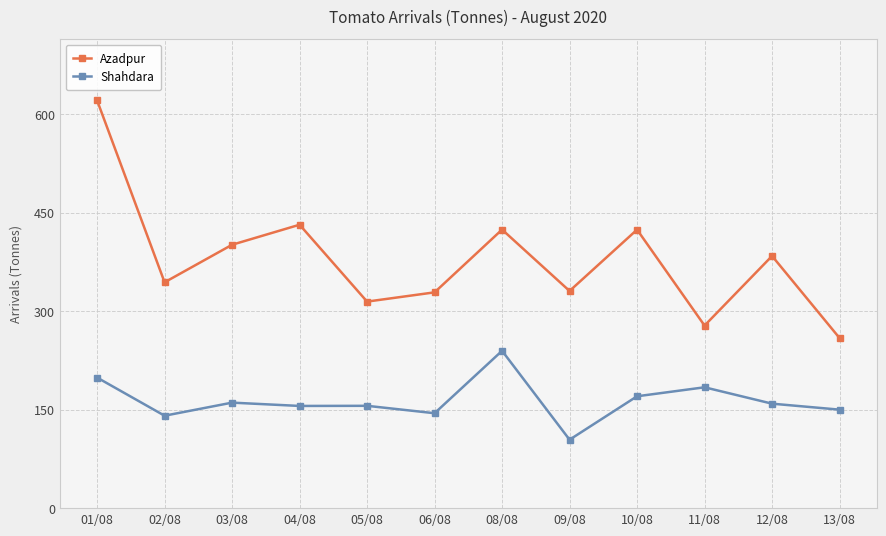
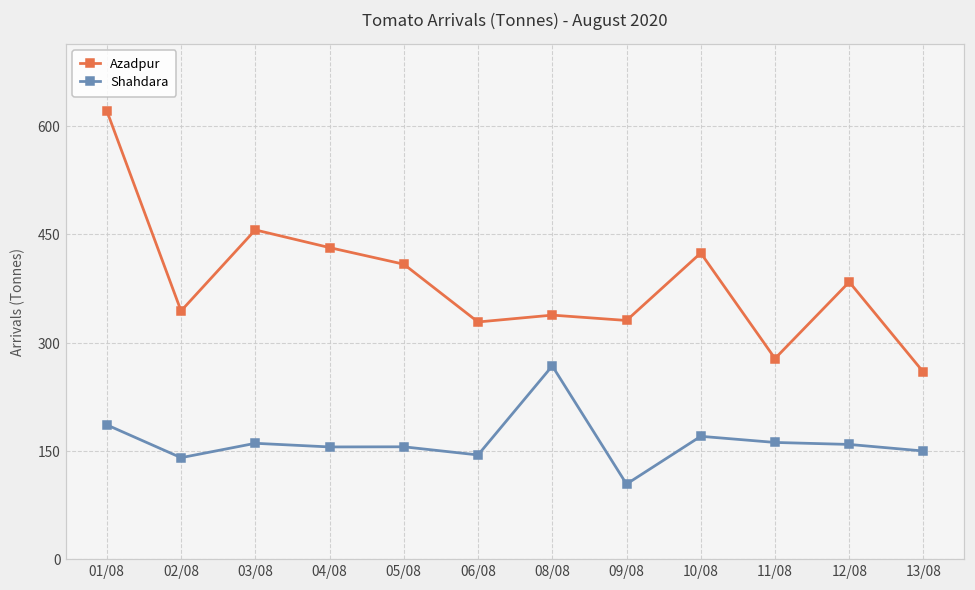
Shahdara, 01/08: 200 -> 190
Azadpur, 03/08: 400 -> 460
Azadpur, 05/08: 310 -> 410
Azadpur, 08/08: 420 -> 340
Shahdara, 08/08: 240 -> 270
Shahdara, 11/08: 180 -> 160
